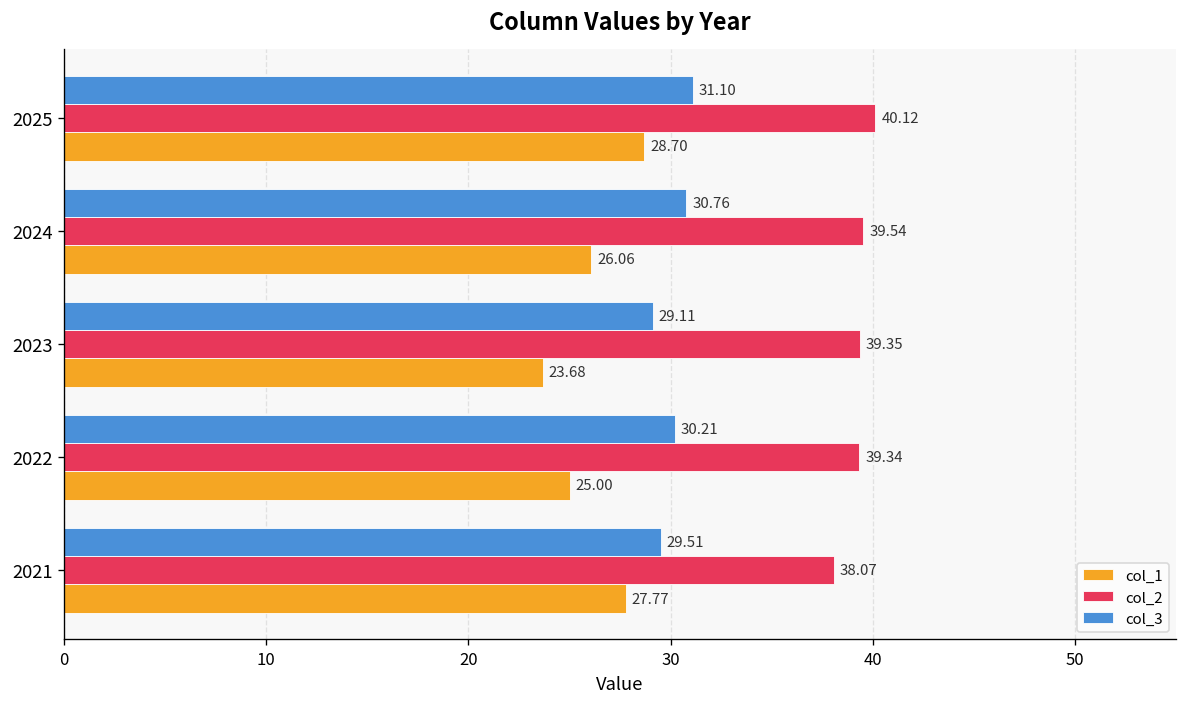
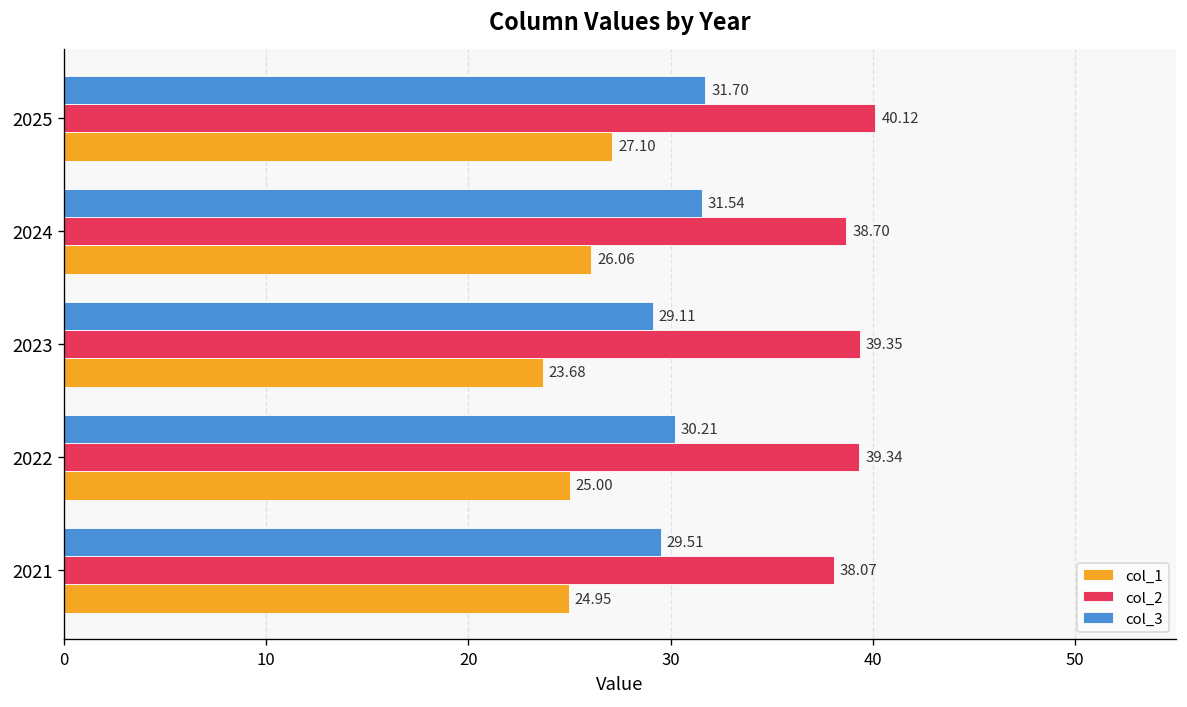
col_3, 2025: 31.10 -> 31.70
col_1, 2025: 28.70 -> 27.10
col_3, 2024: 30.76 -> 31.54
col_2, 2024: 39.54 -> 38.70
col_1, 2021: 27.77 -> 24.95
